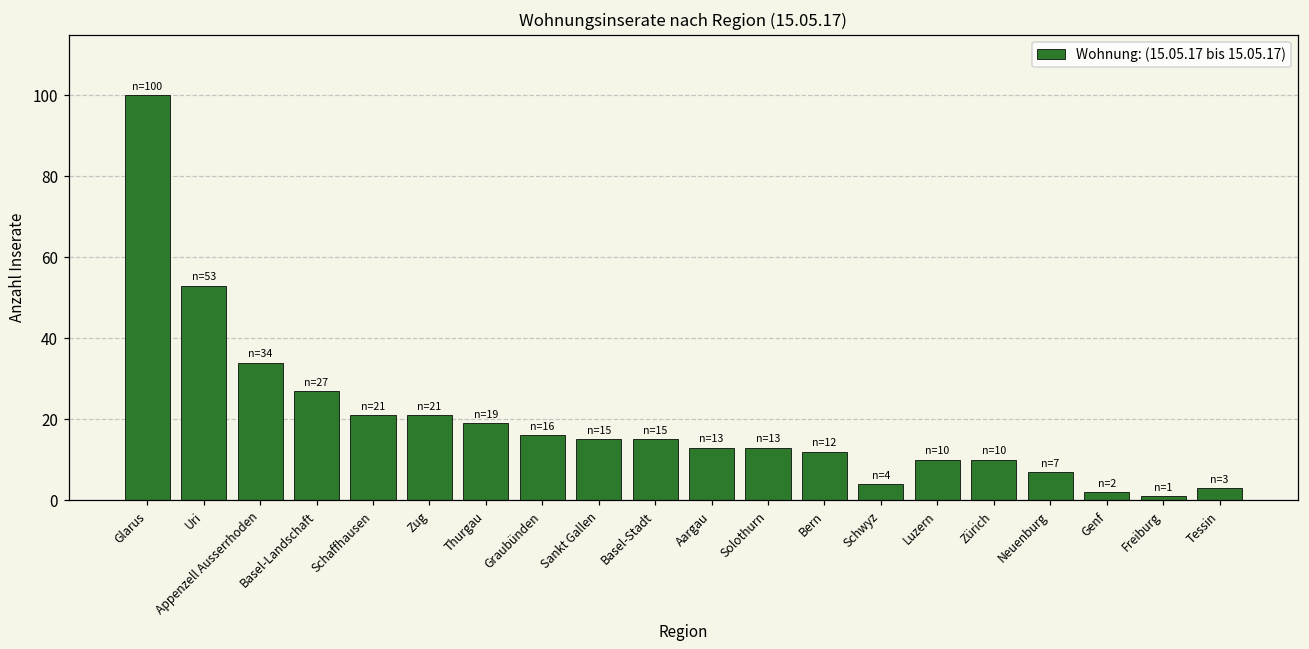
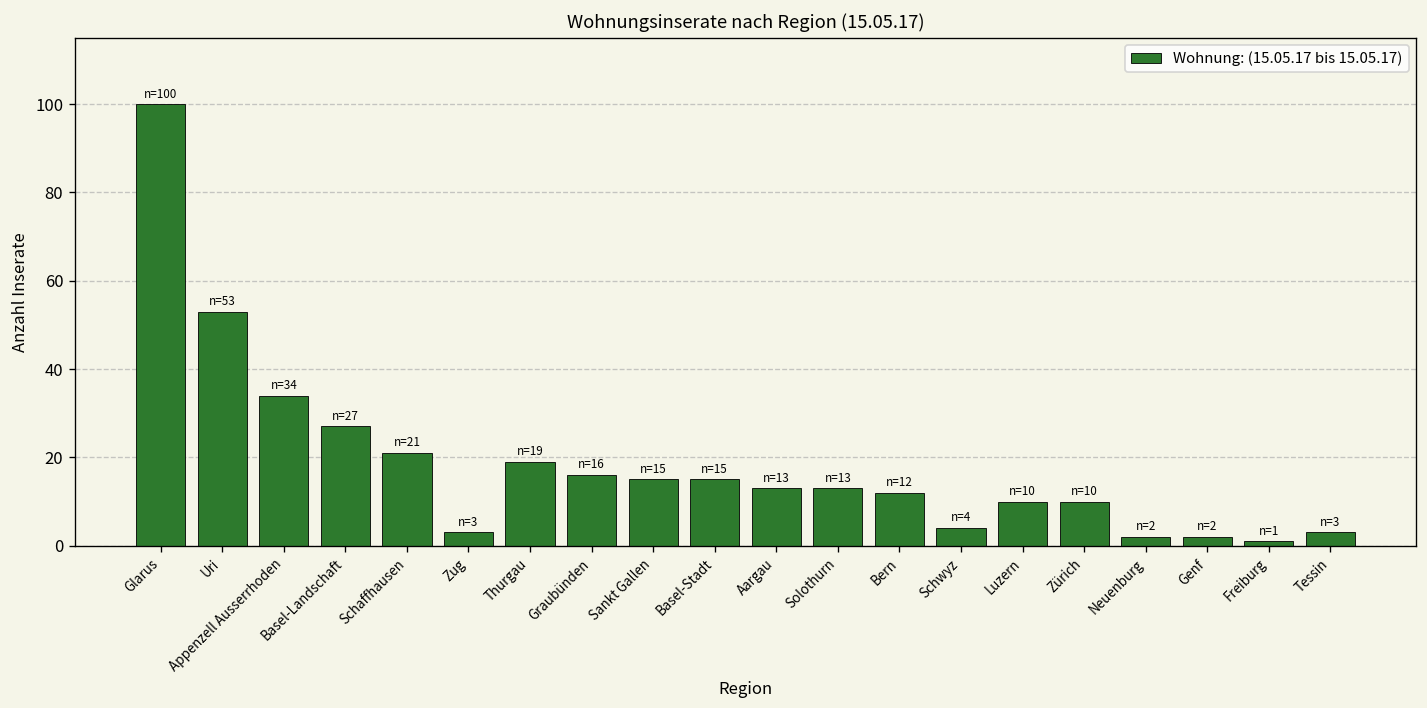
Zug: 21 -> 3
Neuenburg: 7 -> 2
